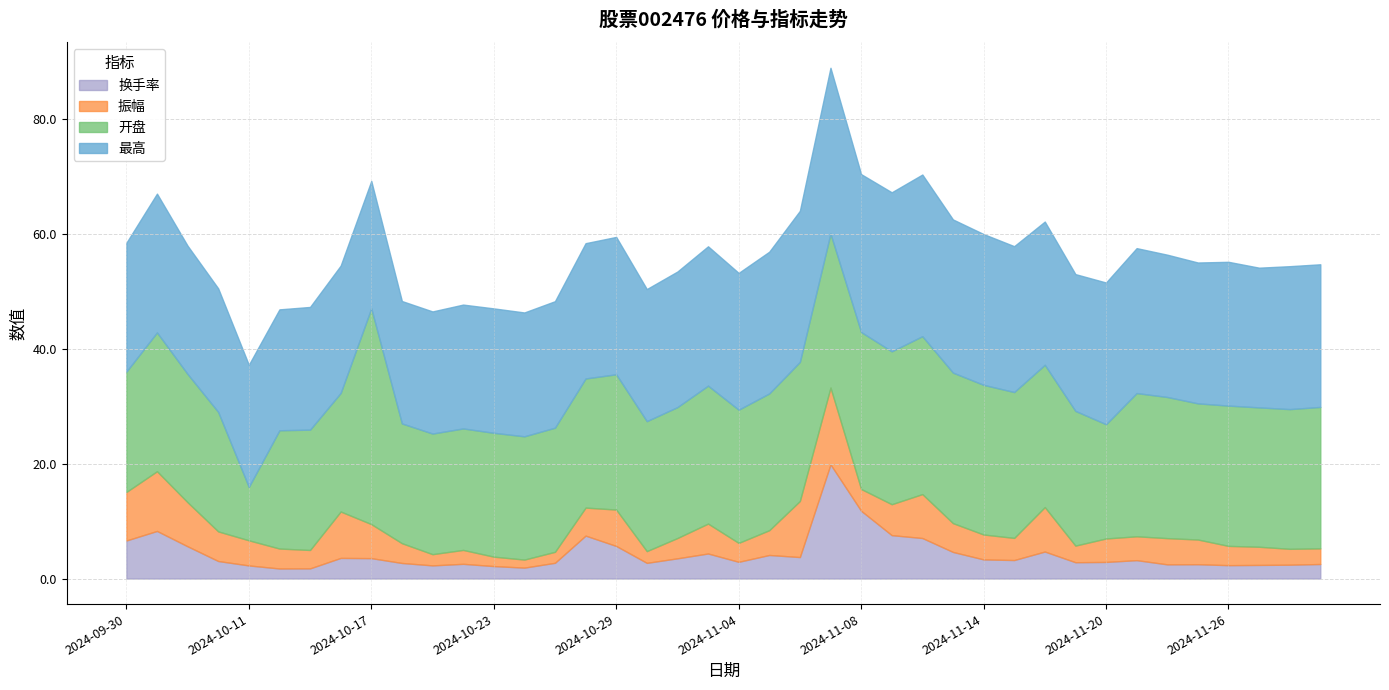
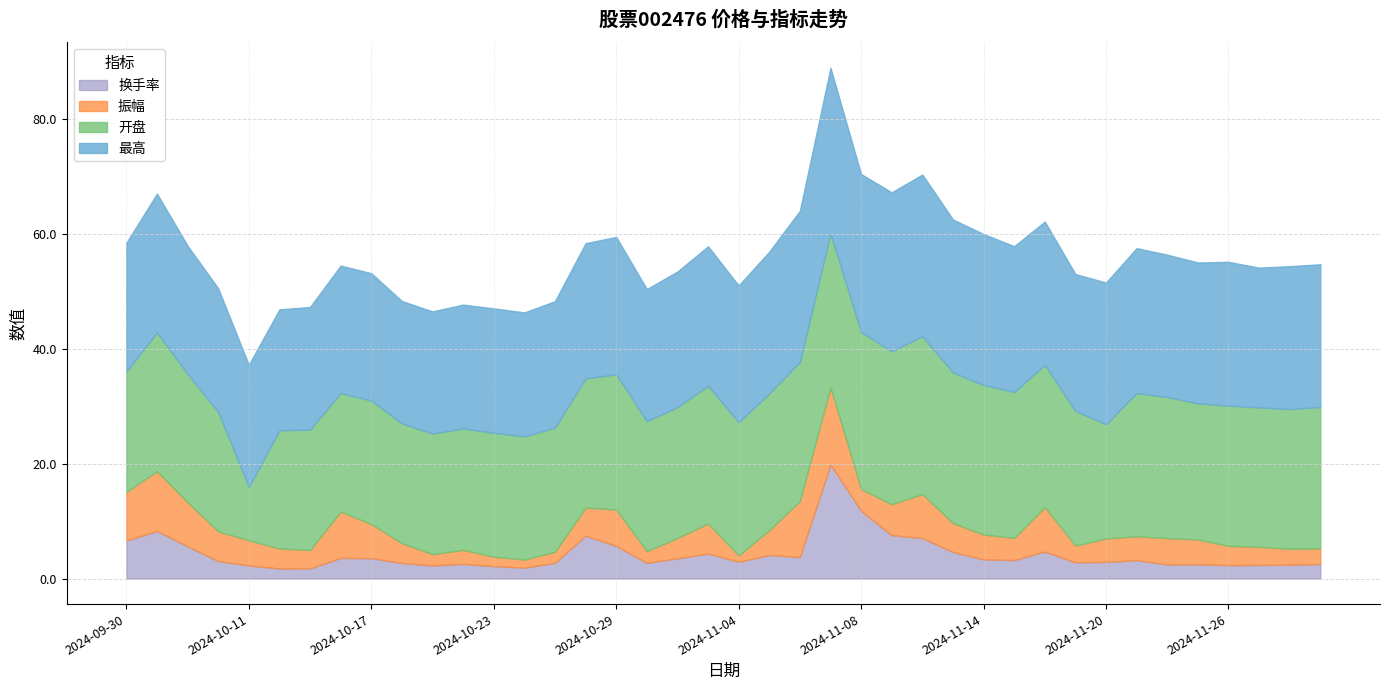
开盘, 2024-10-17: 38 -> 21
振幅, 2024-11-04: 3 -> 1
